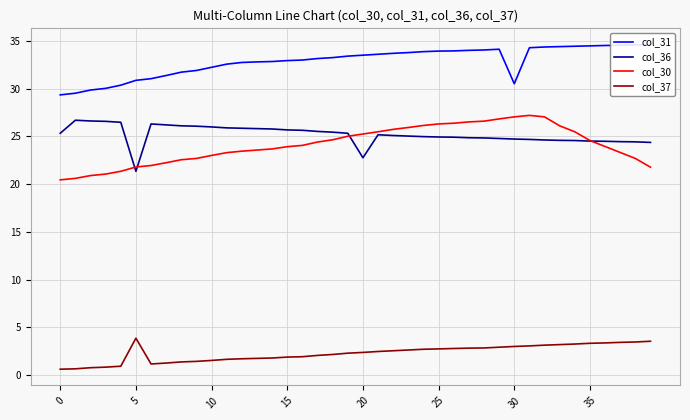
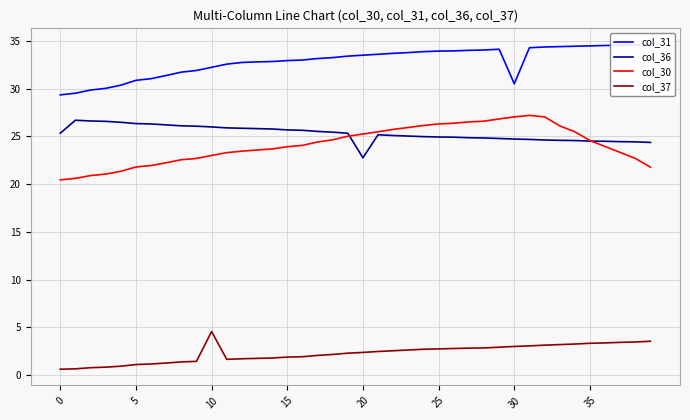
col_36, 5: 21 -> 26
col_37, 5: 4 -> 1
col_37, 10: 2 -> 5
